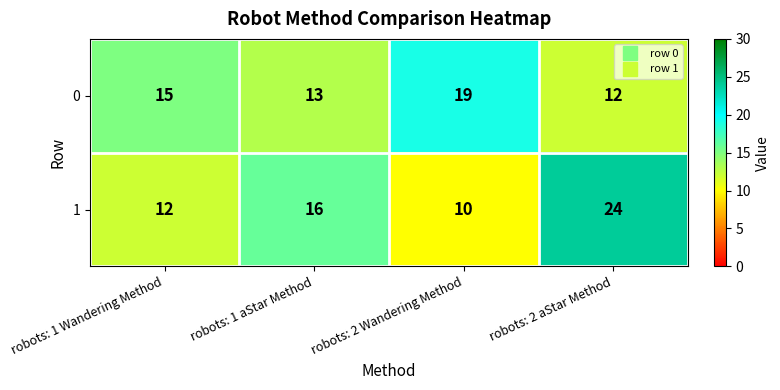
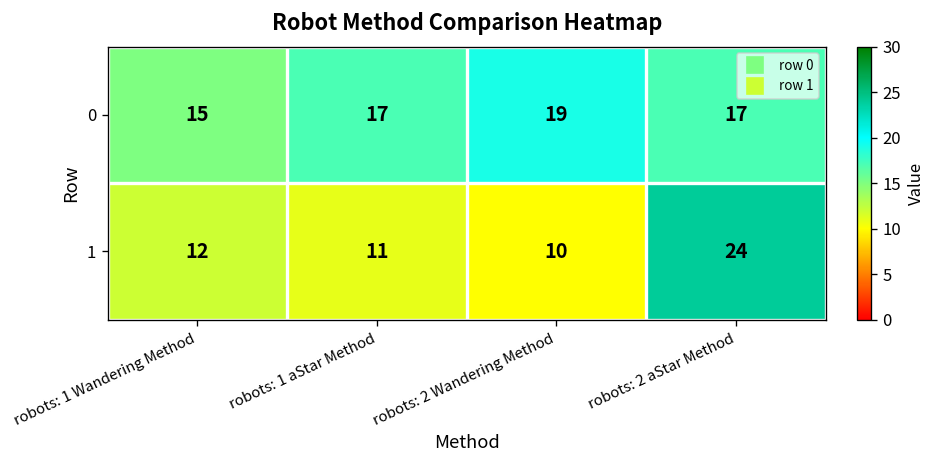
0, robots: 1 aStar Method: 13 -> 17
0, robots: 2 aStar Method: 12 -> 17
1, robots: 1 aStar Method: 16 -> 11
